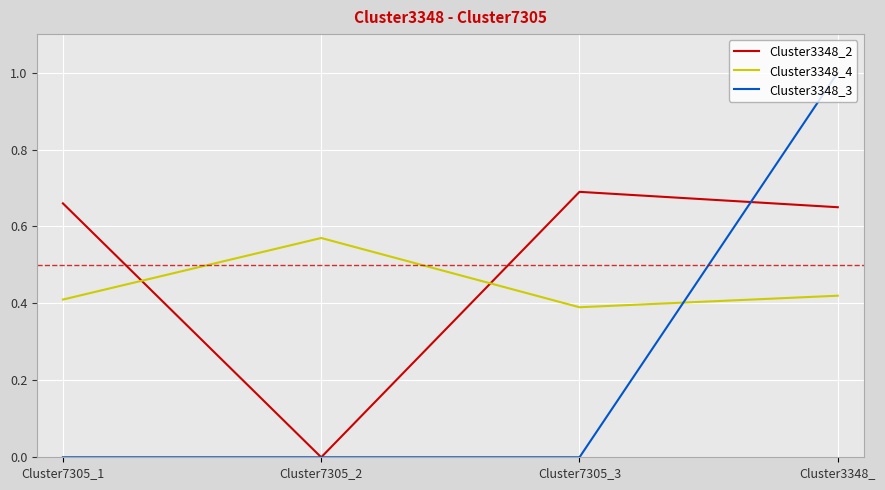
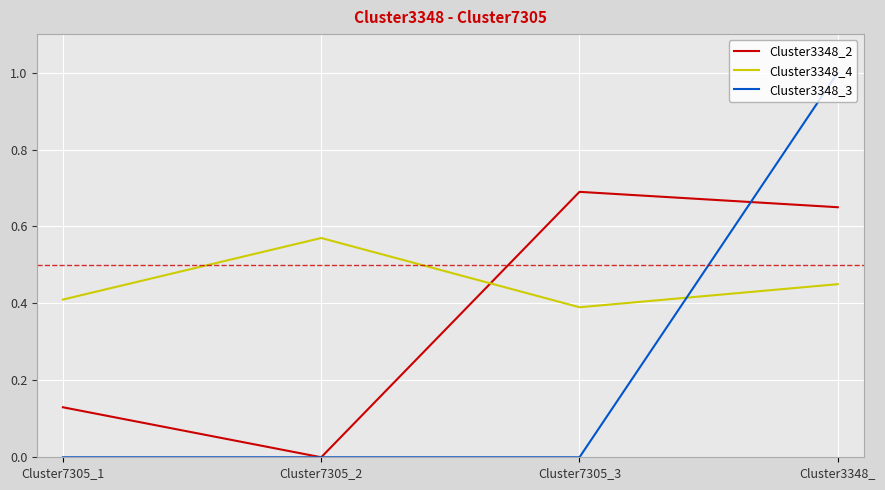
Cluster3348_2, Cluster7305_1: 0.66 -> 0.13
Cluster3348_4, Cluster3348_: 0.42 -> 0.45
